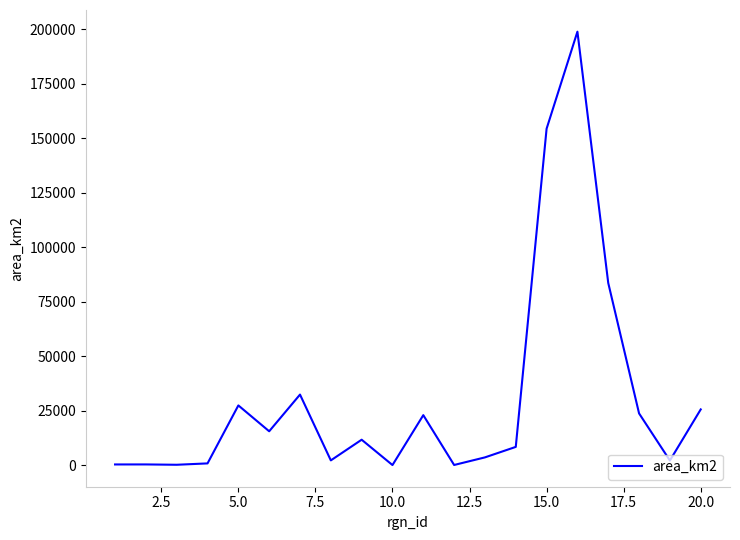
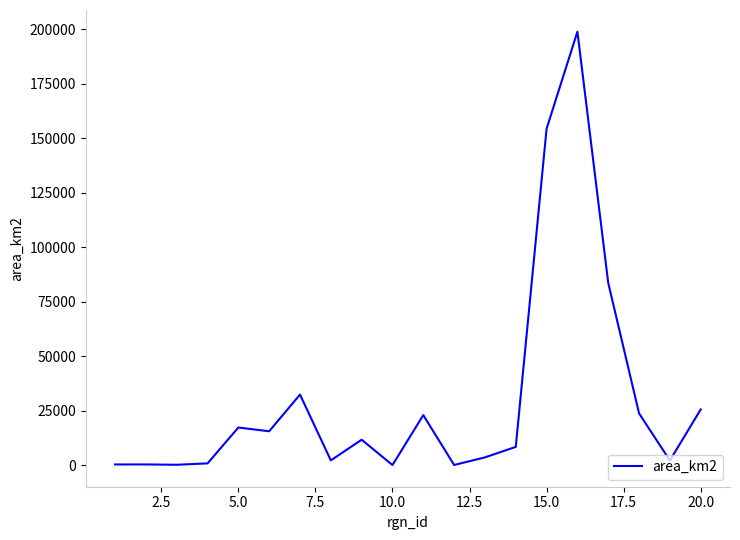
5.0: 28000 -> 17000
